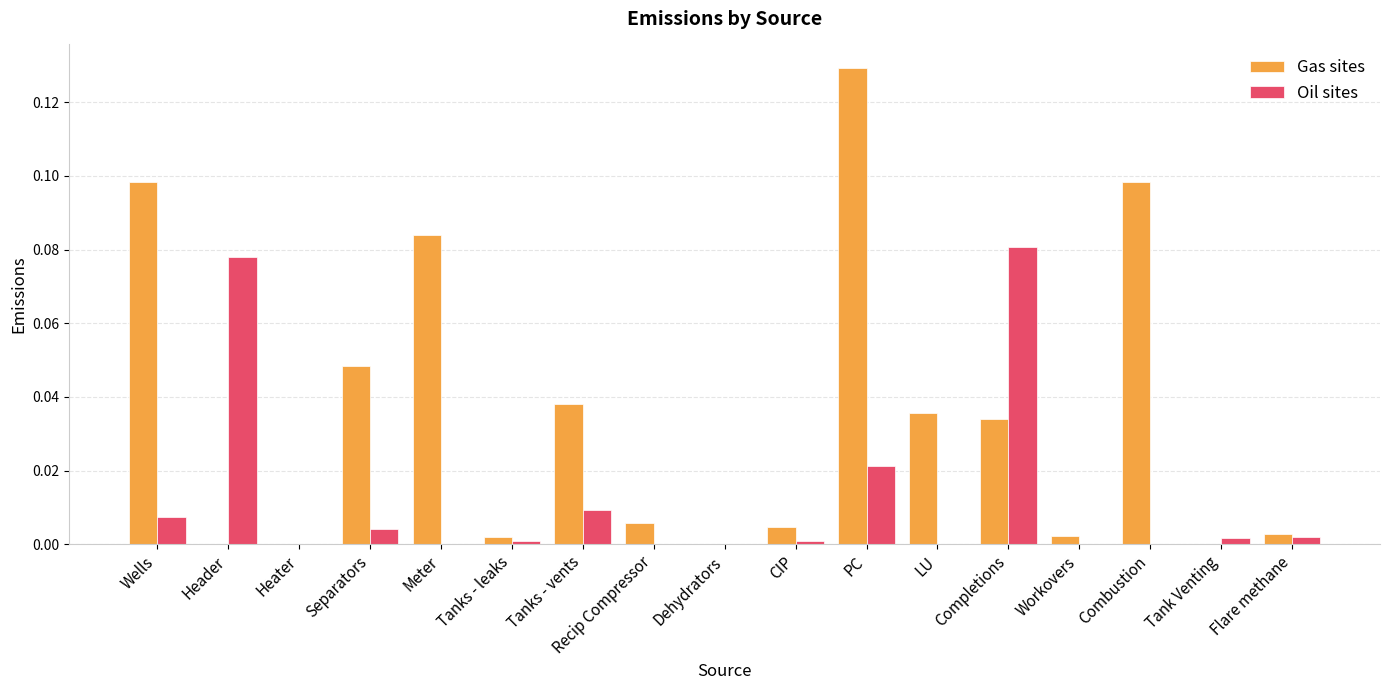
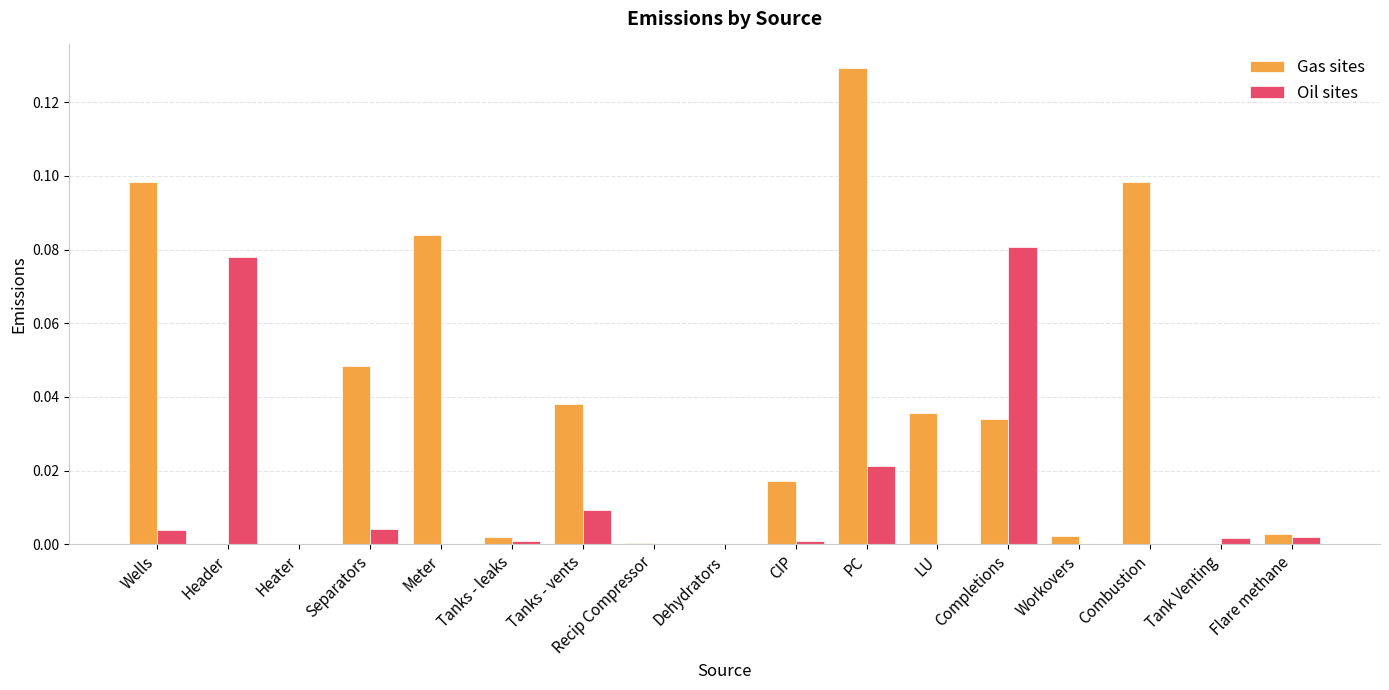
Oil sites, Wells: 0.007 -> 0.004
Gas sites, Recip Compressor: 0.006 -> 0.000
Gas sites, CIP: 0.005 -> 0.017
